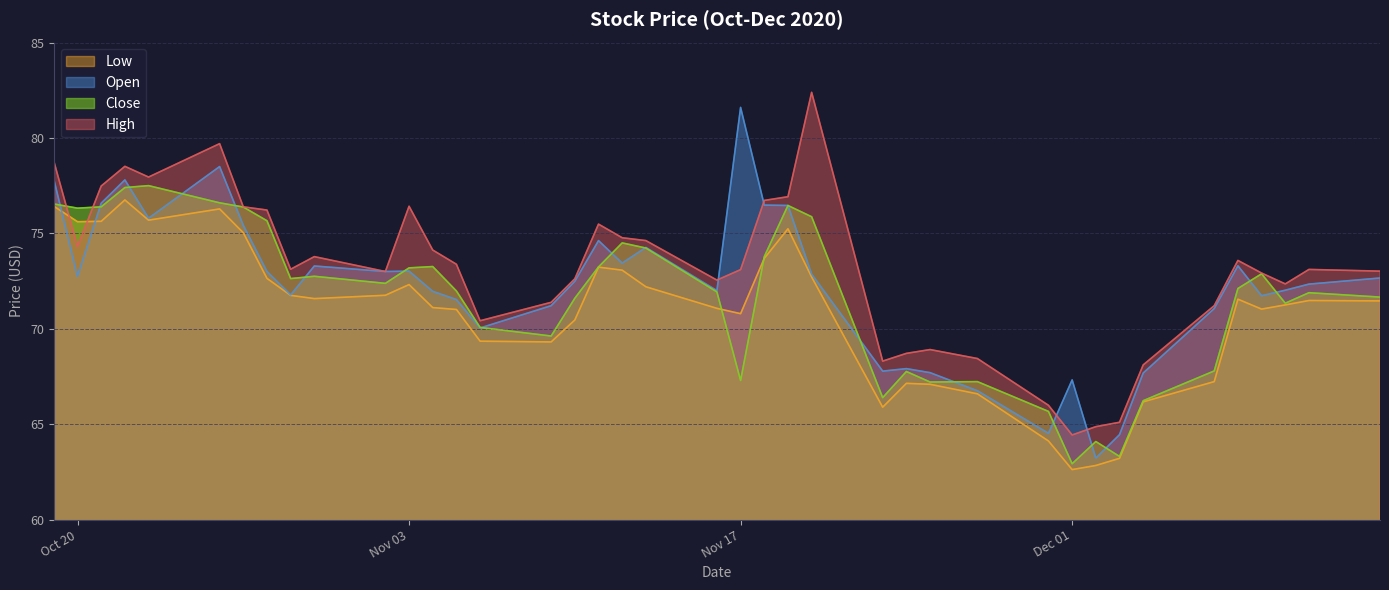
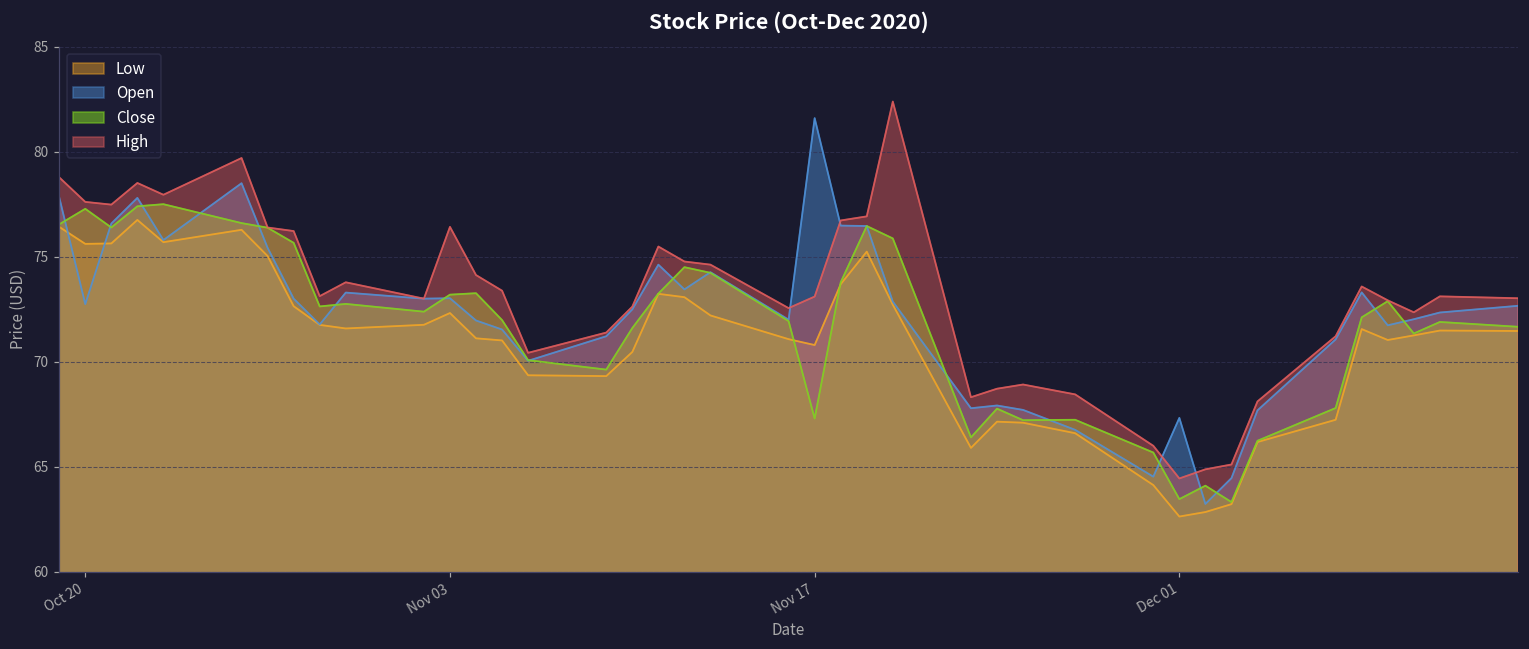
Close, Oct 20: 76.3 -> 77.3
High, Oct 20: 74.3 -> 77.6
Close, Dec 01: 62.9 -> 63.5
